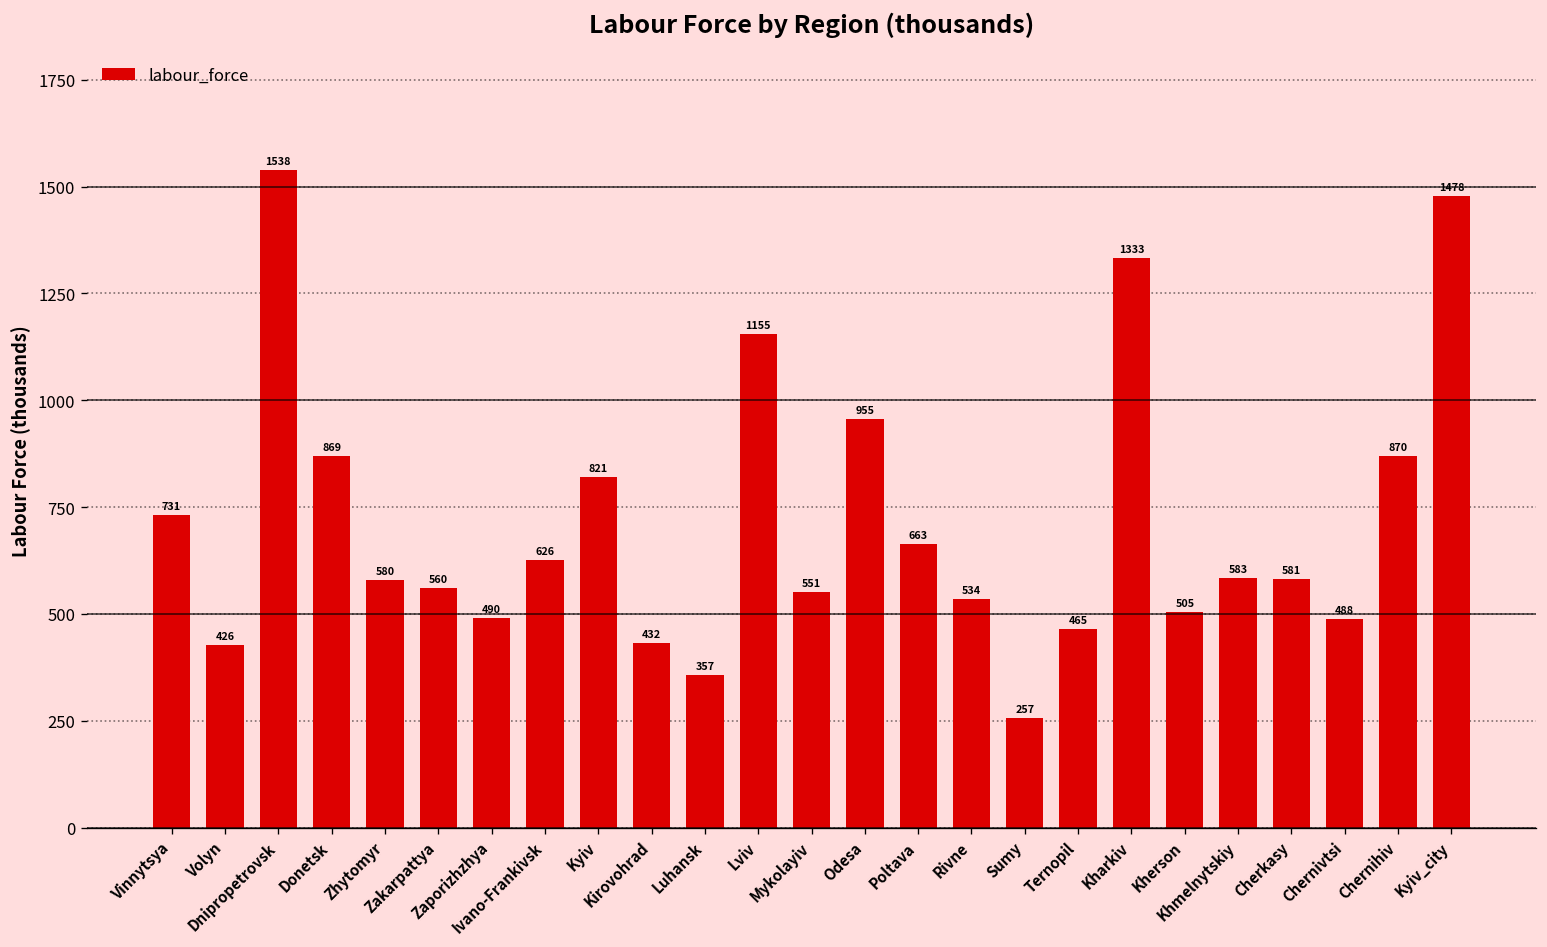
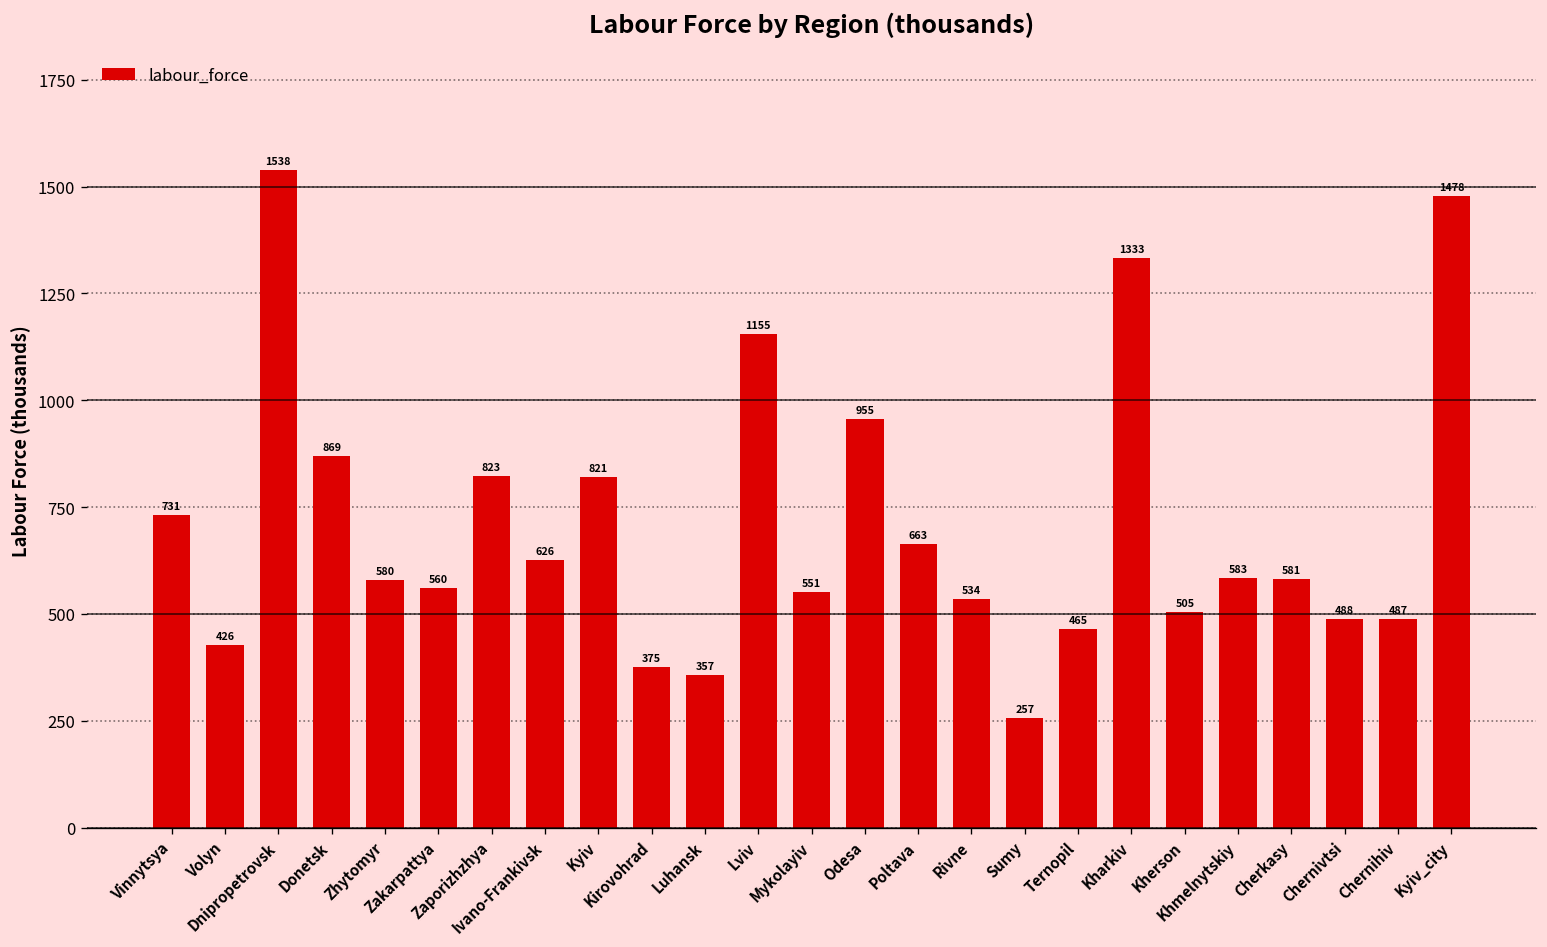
Zaporizhzhya: 490 -> 823
Kirovohrad: 432 -> 375
Chernihiv: 870 -> 487
